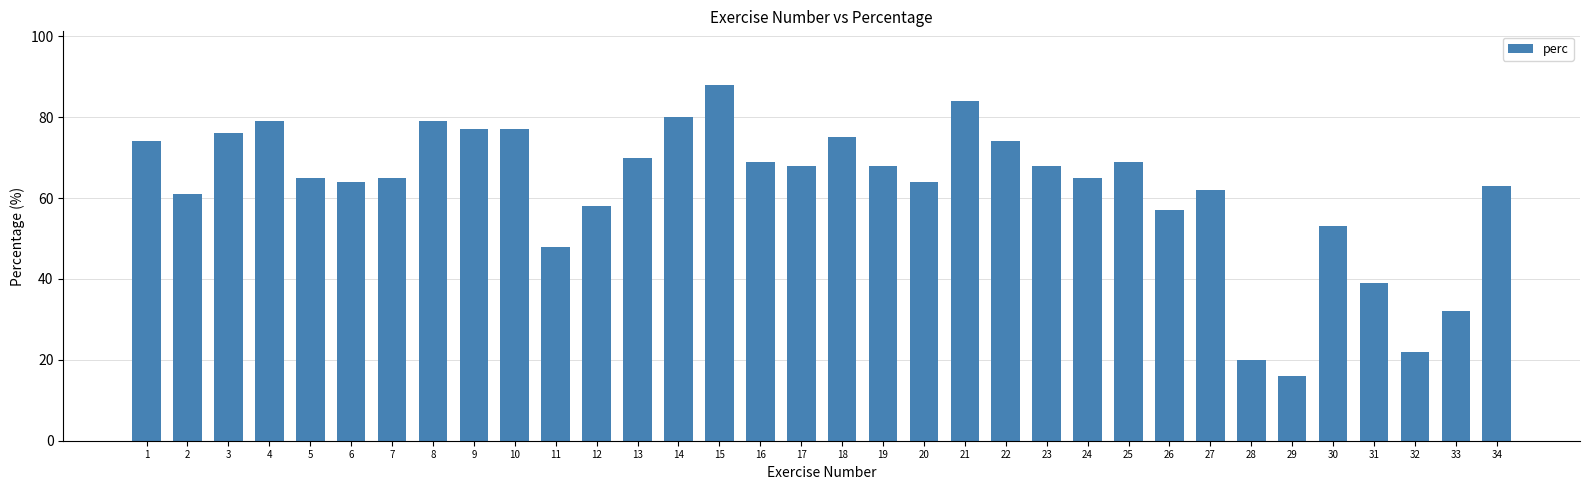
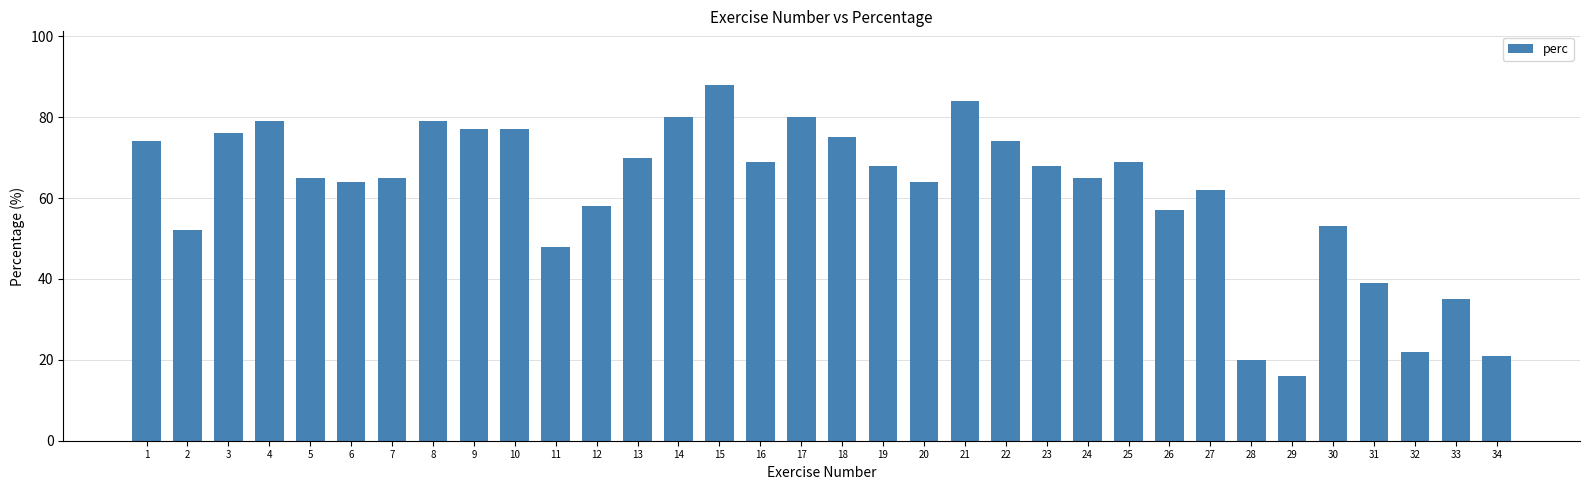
2: 61 -> 52
17: 68 -> 80
33: 32 -> 35
34: 63 -> 21
